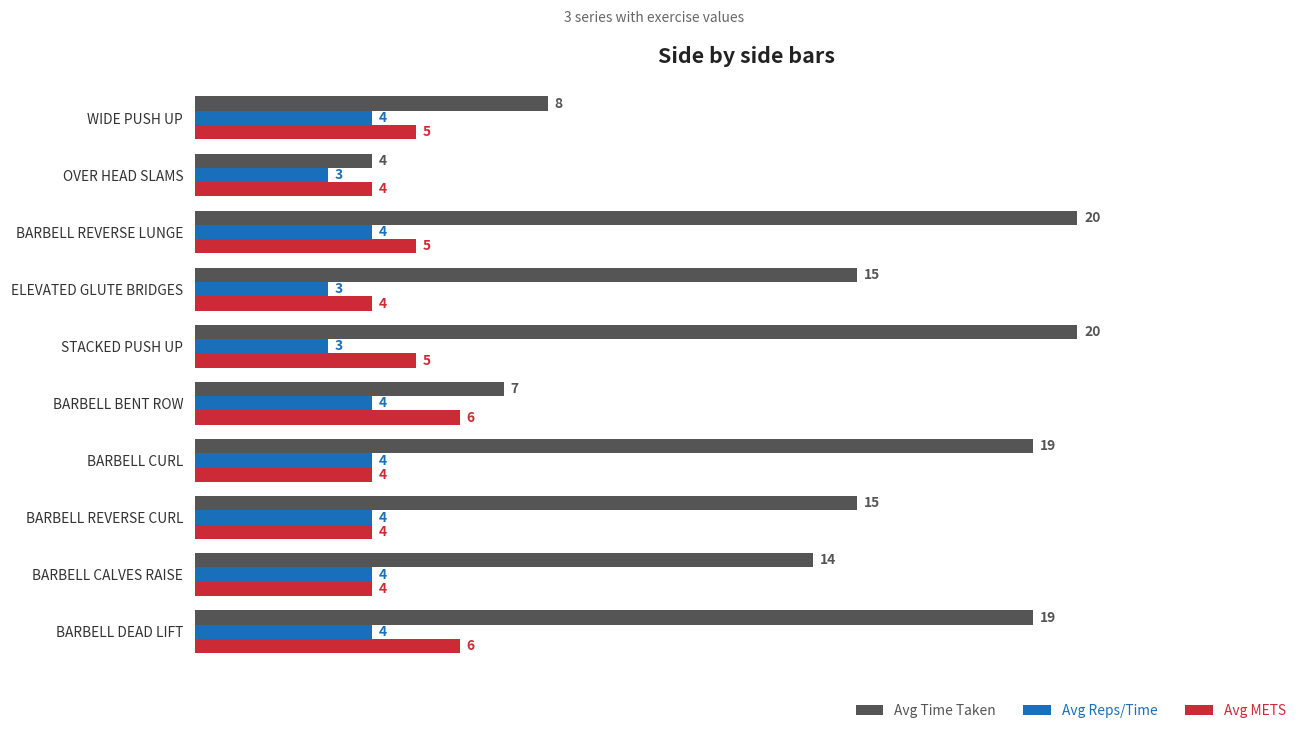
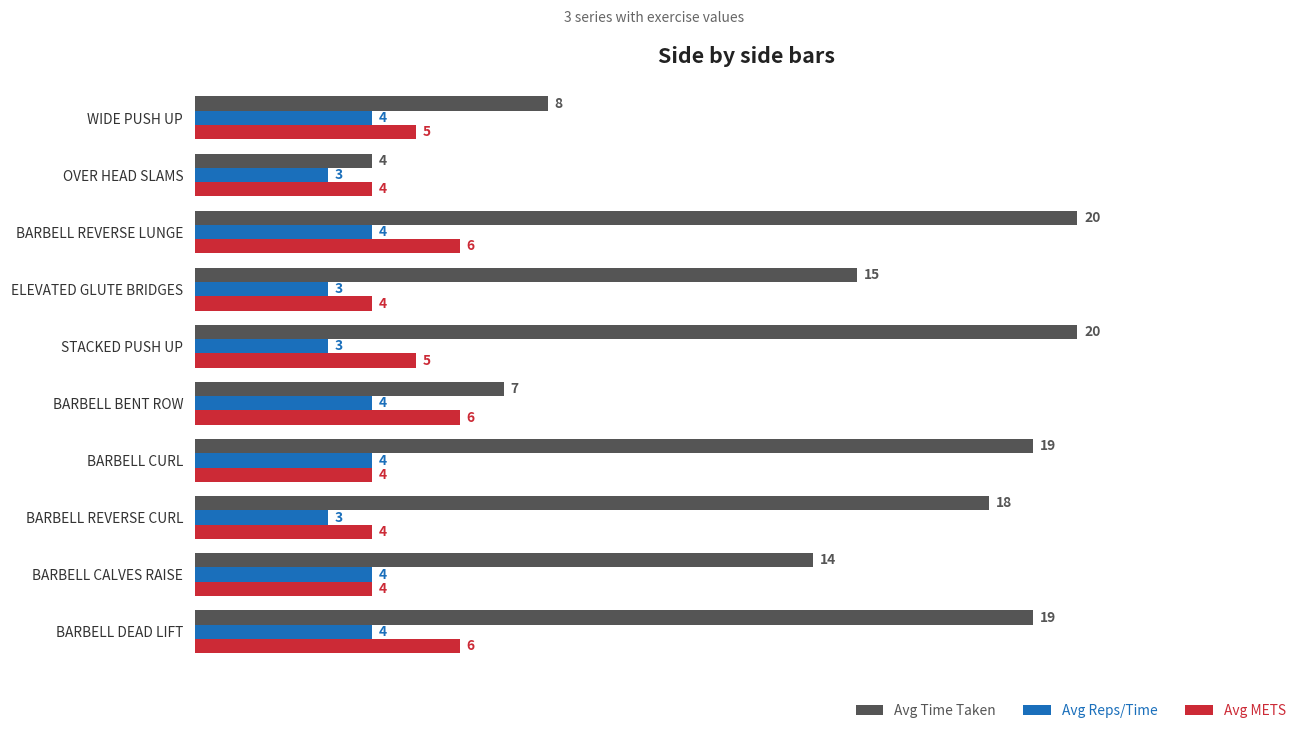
Avg METS, BARBELL REVERSE LUNGE: 5 -> 6
Avg Time Taken, BARBELL REVERSE CURL: 15 -> 18
Avg Reps/Time, BARBELL REVERSE CURL: 4 -> 3
